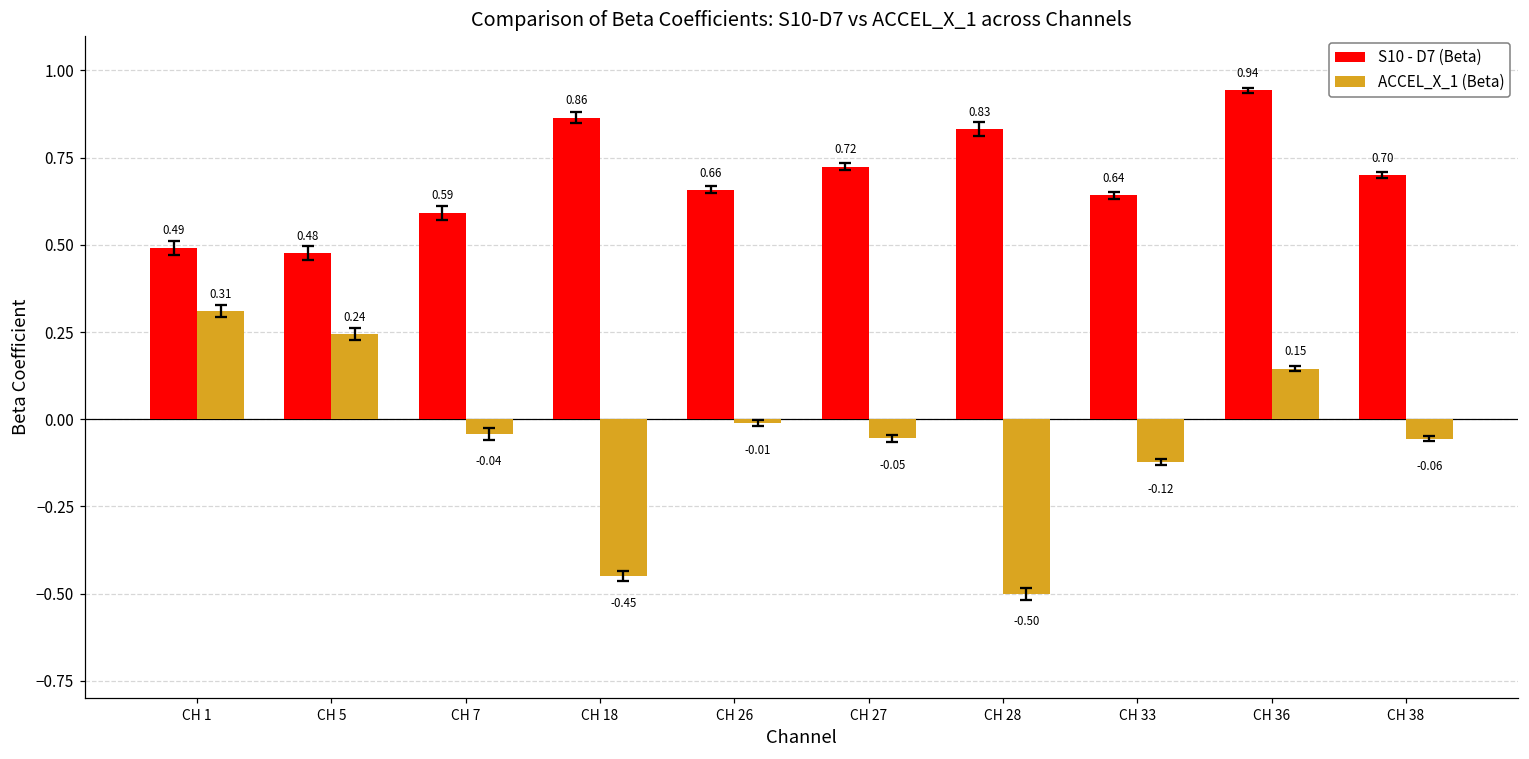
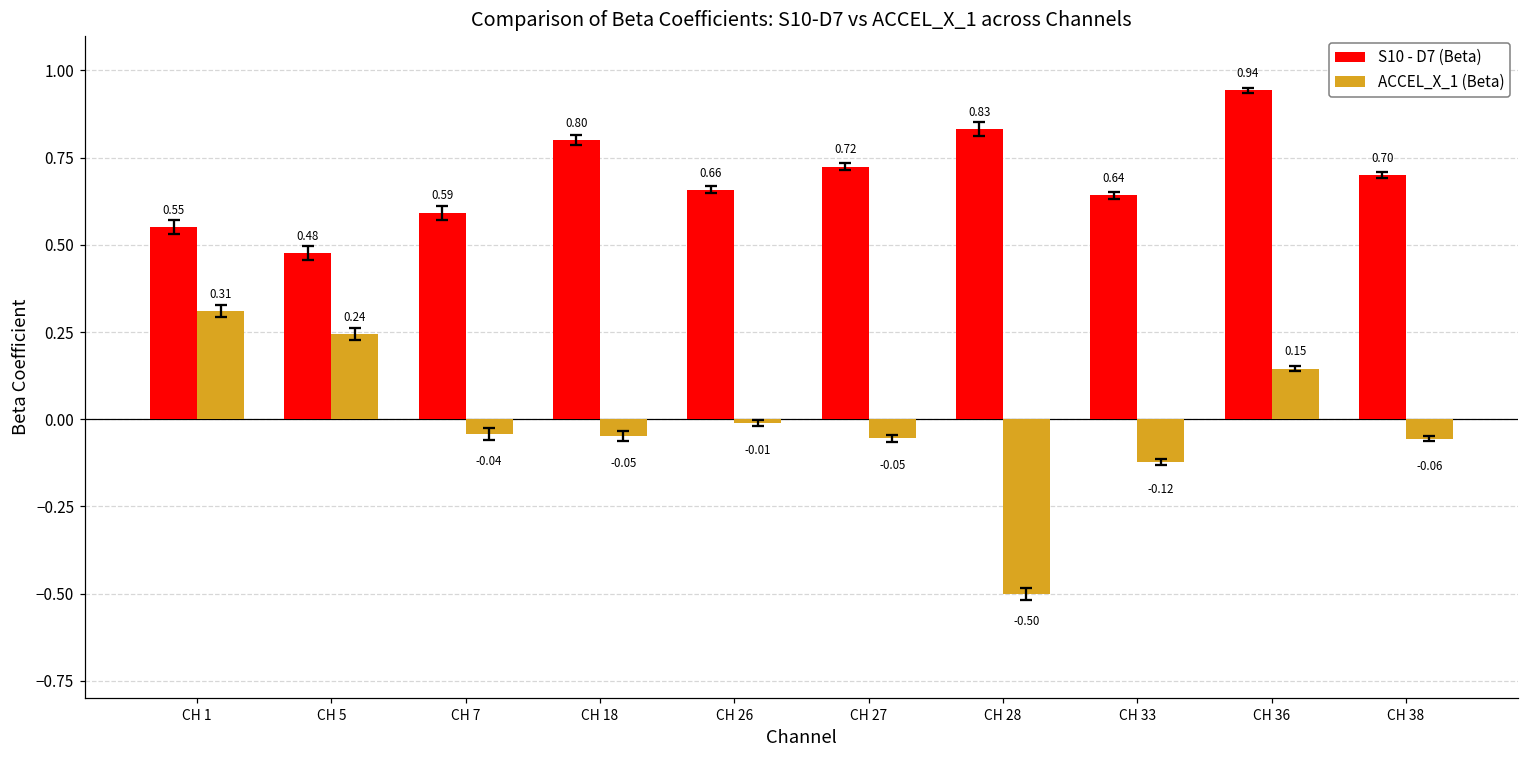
S10 - D7 (Beta), CH 1: 0.49 -> 0.55
S10 - D7 (Beta), CH 18: 0.86 -> 0.80
ACCEL_X_1 (Beta), CH 18: -0.45 -> -0.05
